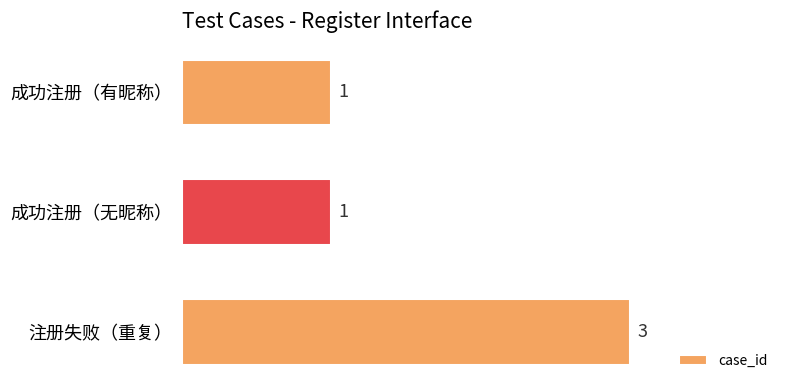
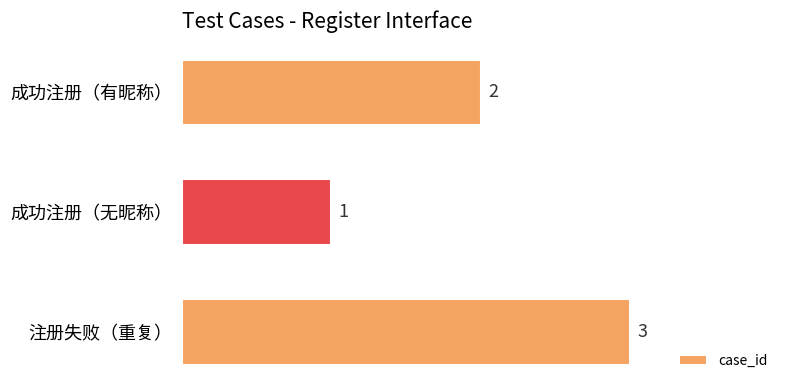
成功注册（有昵称）: 1 -> 2
